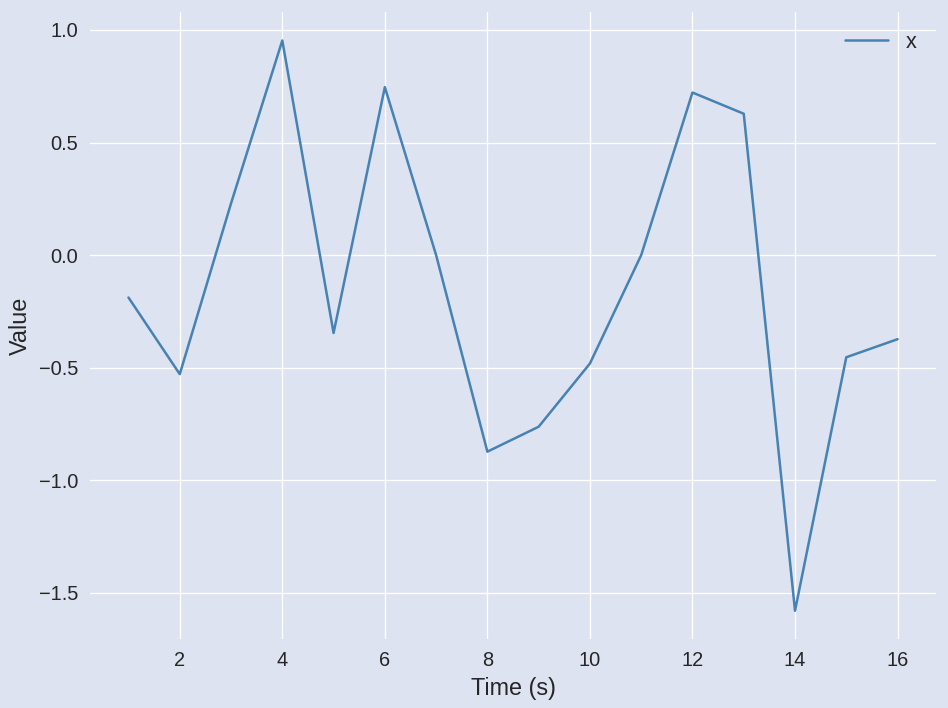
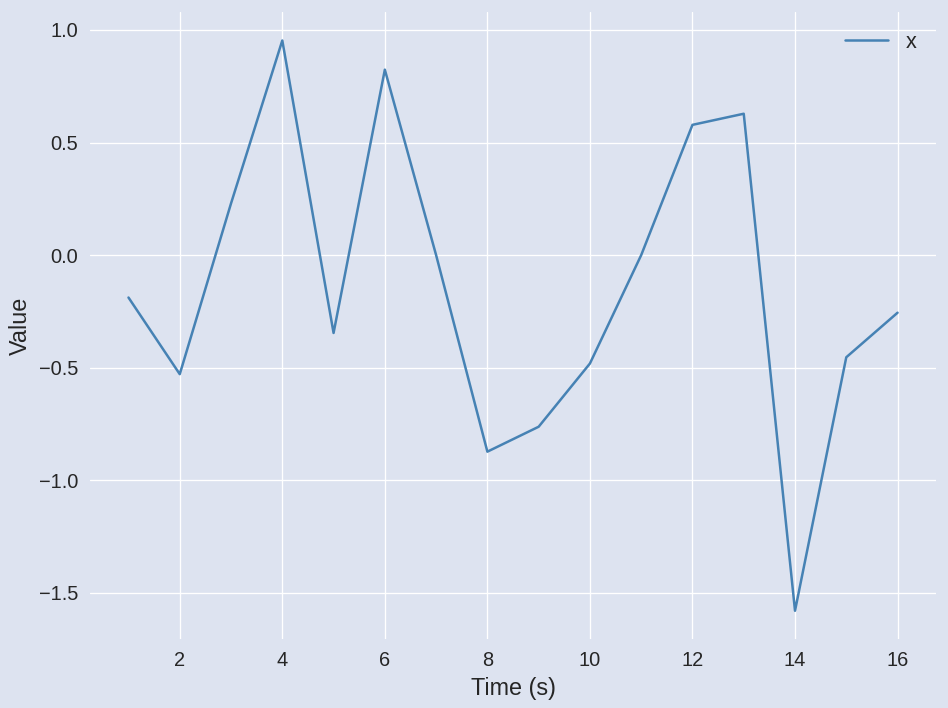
6: 0.75 -> 0.82
12: 0.72 -> 0.58
16: -0.37 -> -0.26
